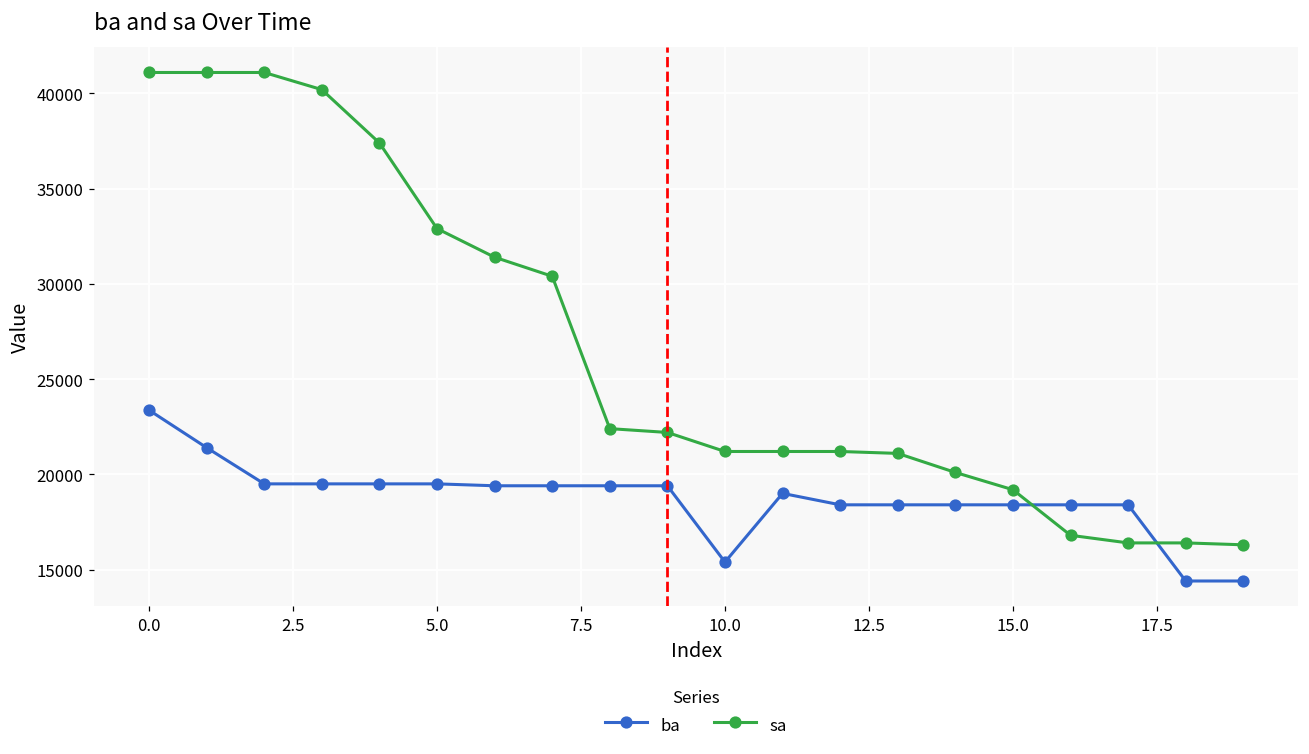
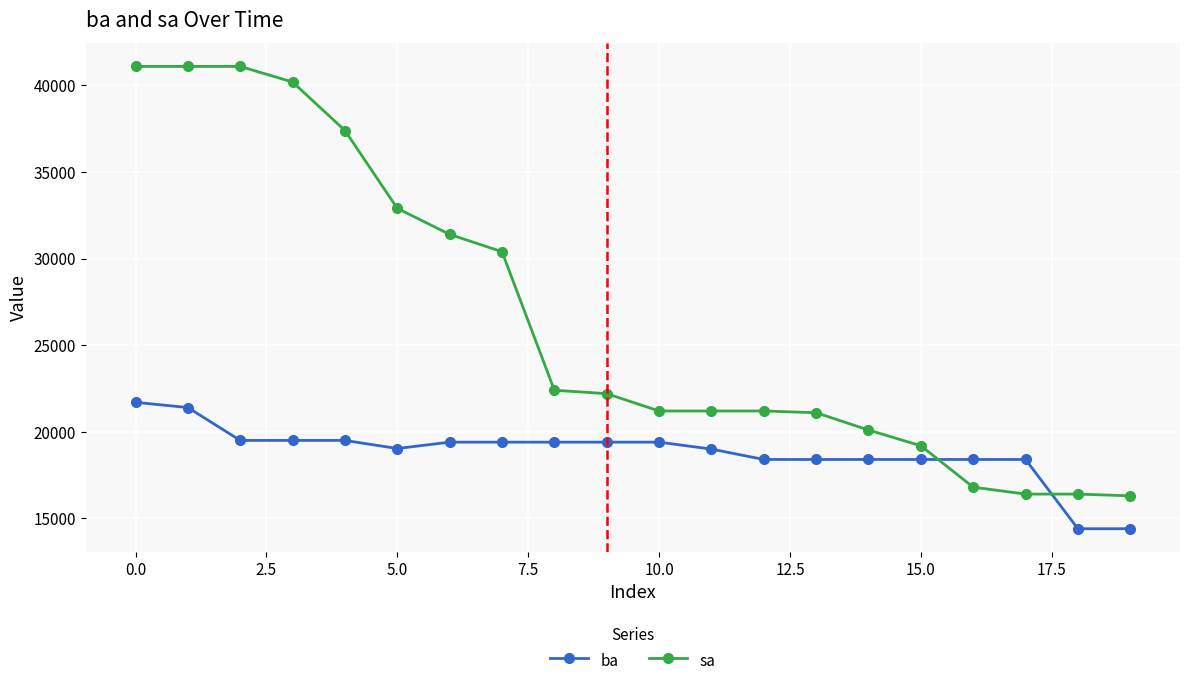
ba, 0.0: 23400 -> 21700
ba, 5.0: 19500 -> 19000
ba, 10.0: 15400 -> 19400
